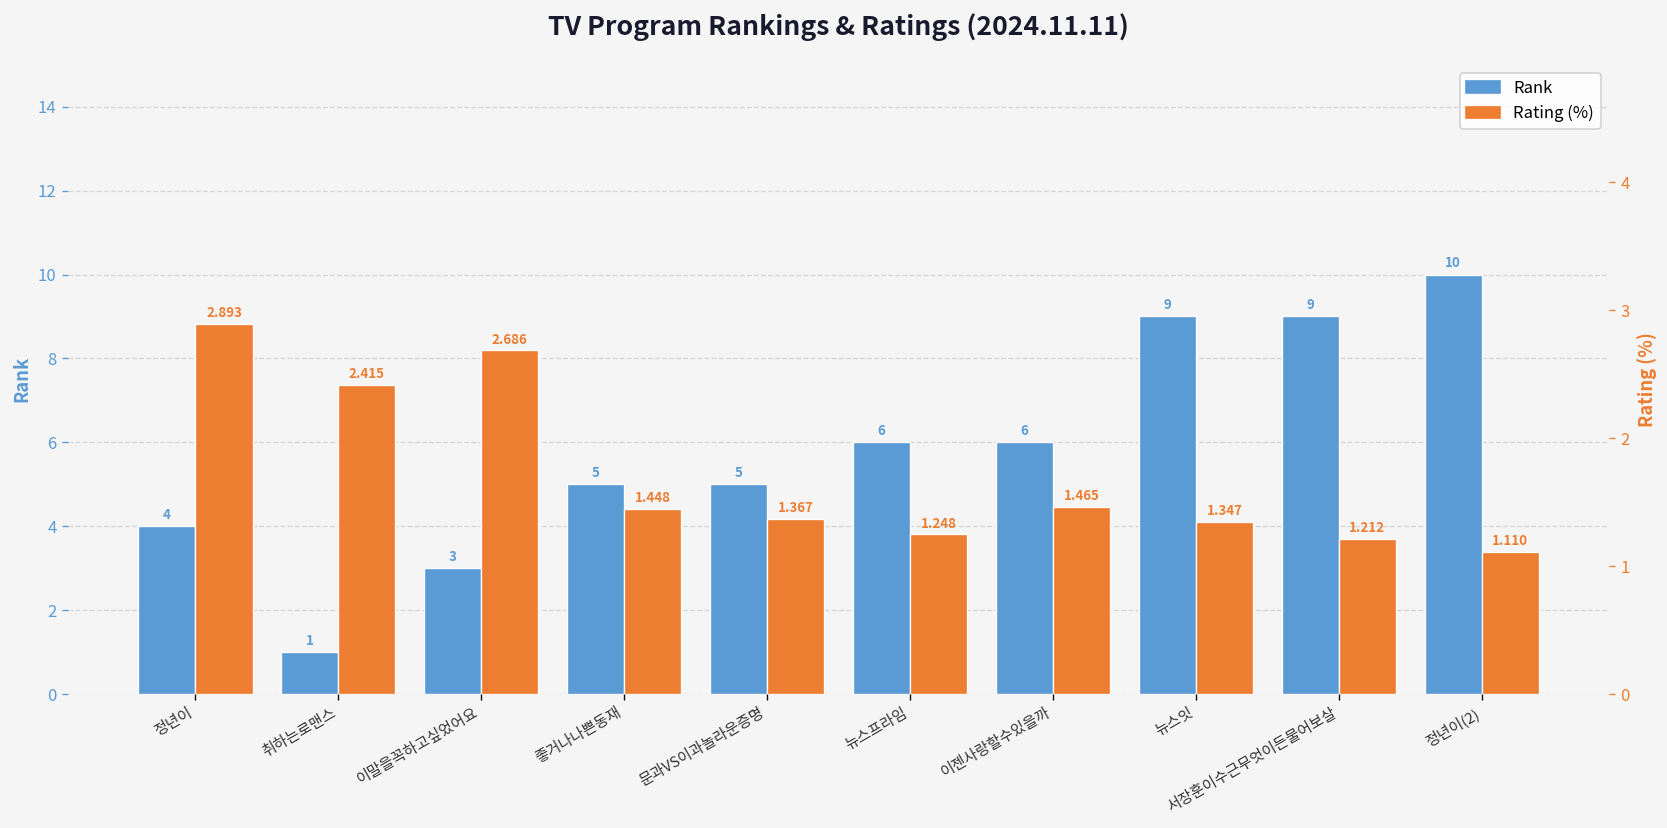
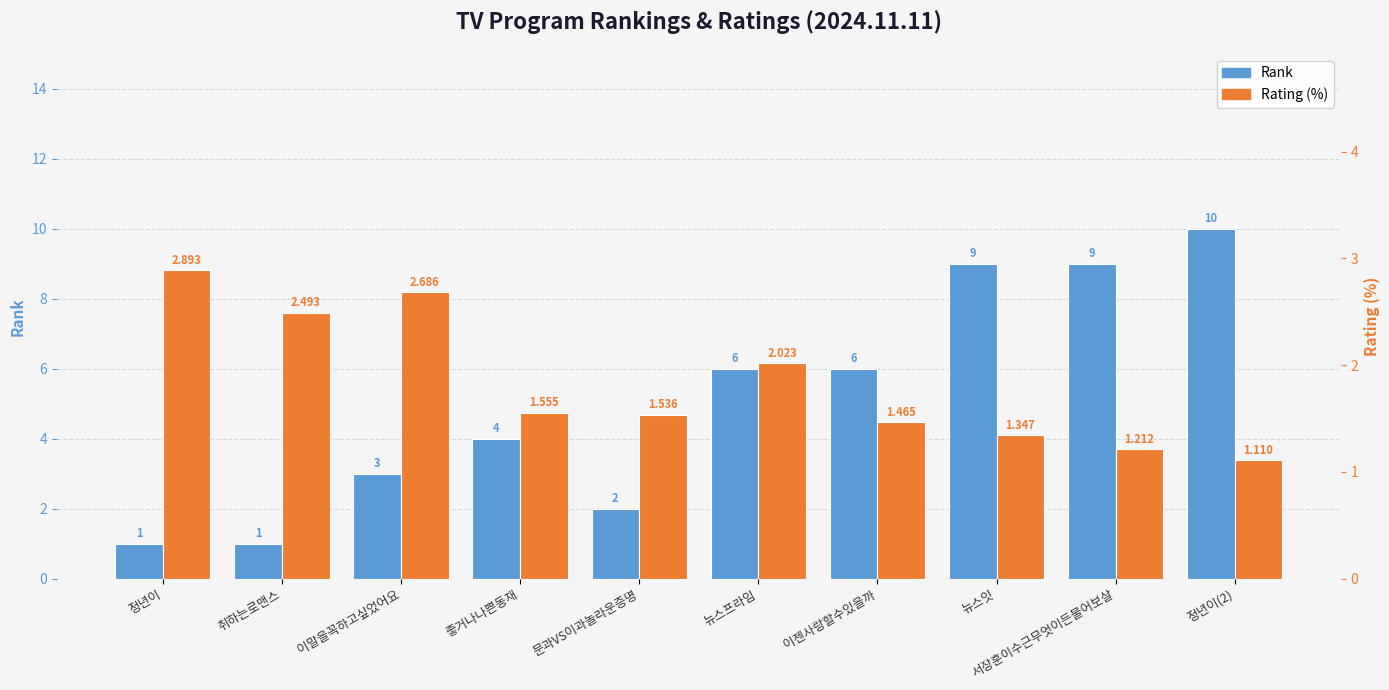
Rank, 정년이: 4 -> 1
Rank, 좋거나나쁜동재: 5 -> 4
Rank, 문과VS이과놀라운증명: 5 -> 2
Rating (%), 취하는로맨스: 2.415 -> 2.493
Rating (%), 좋거나나쁜동재: 1.448 -> 1.555
Rating (%), 문과VS이과놀라운증명: 1.367 -> 1.536
Rating (%), 뉴스프라임: 1.248 -> 2.023
